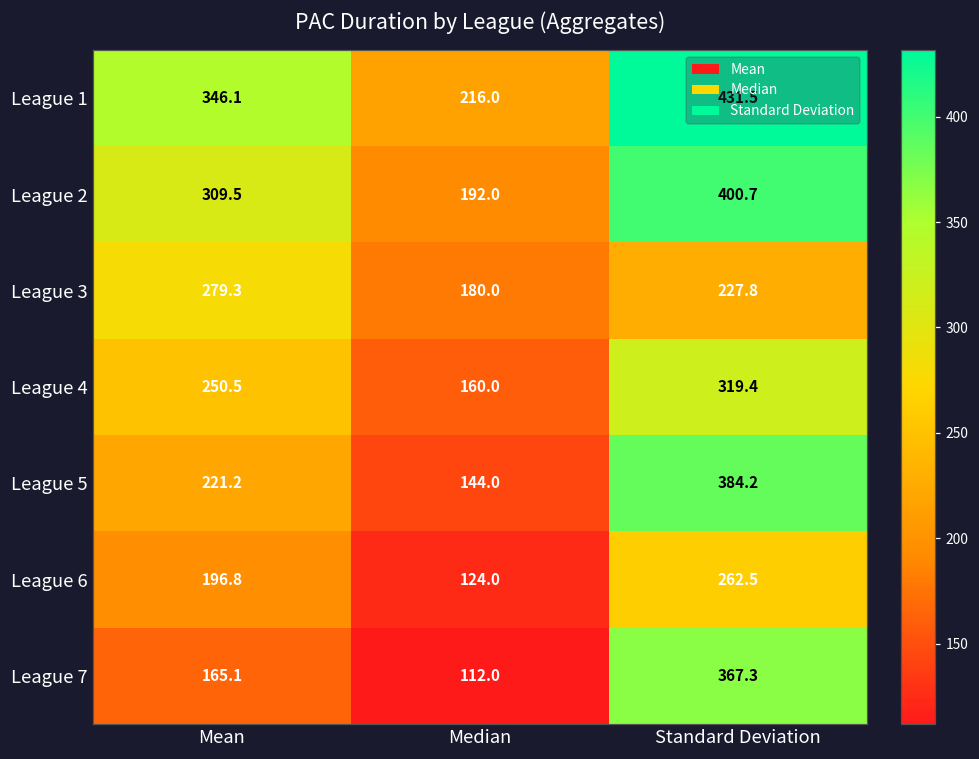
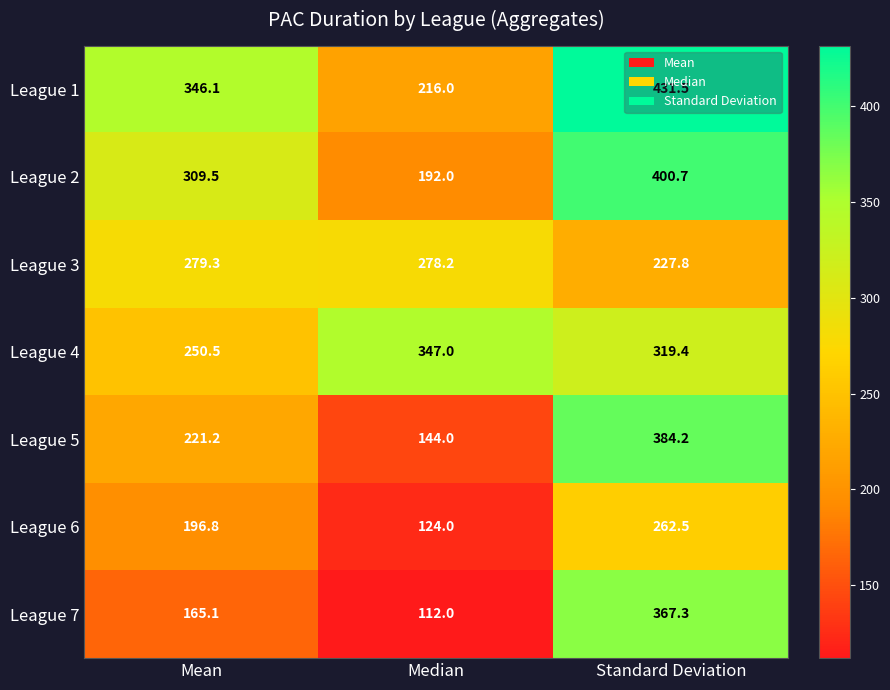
League 3, Median: 180.0 -> 278.2
League 4, Median: 160.0 -> 347.0
